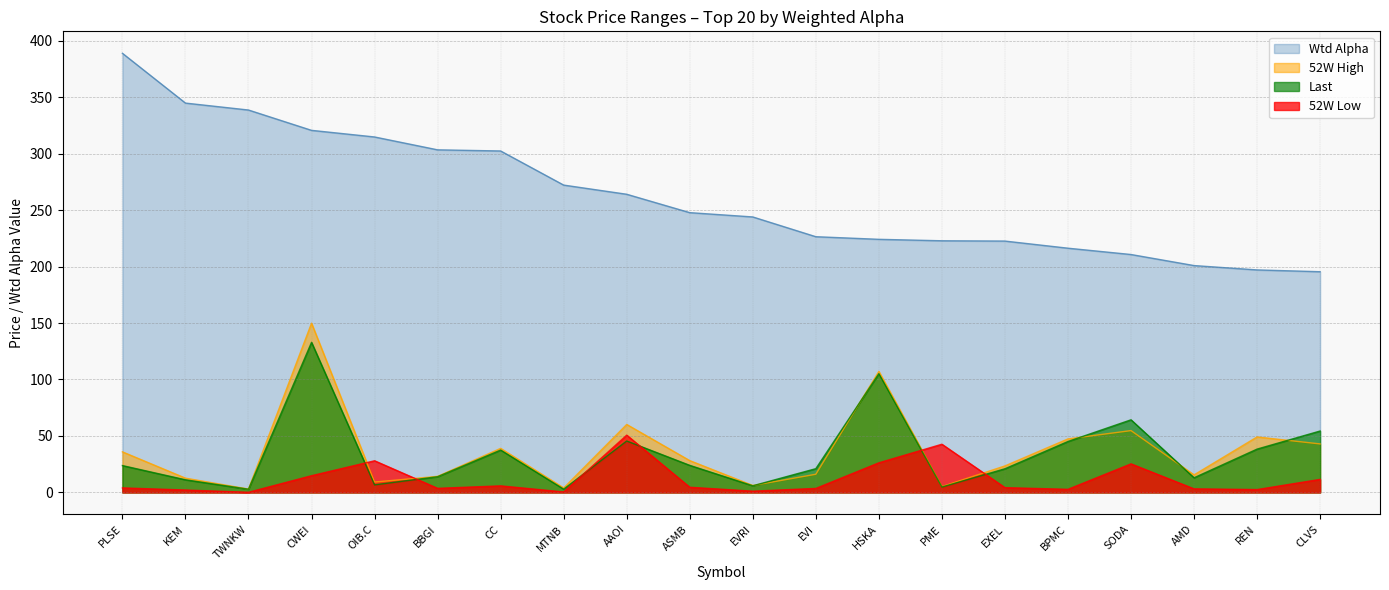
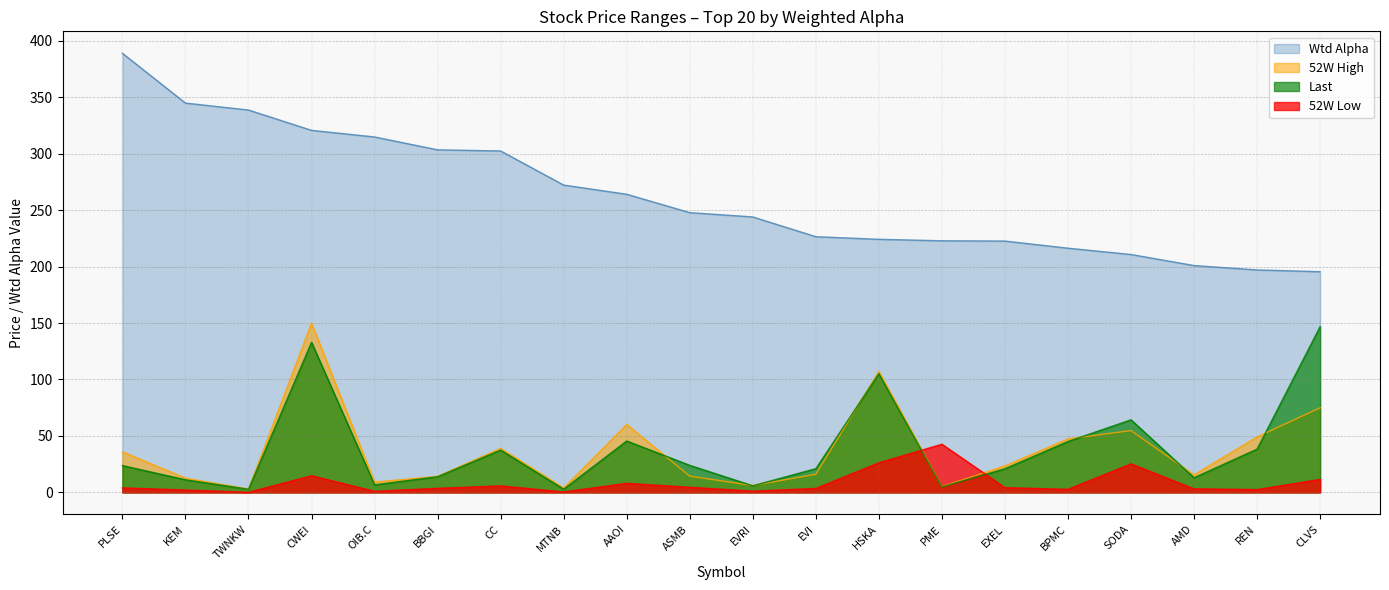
52W Low, OIB.C: 28 -> 1
52W Low, AAOI: 51 -> 8
52W High, ASMB: 28 -> 14
52W High, CLVS: 43 -> 75
Last, CLVS: 54 -> 147
